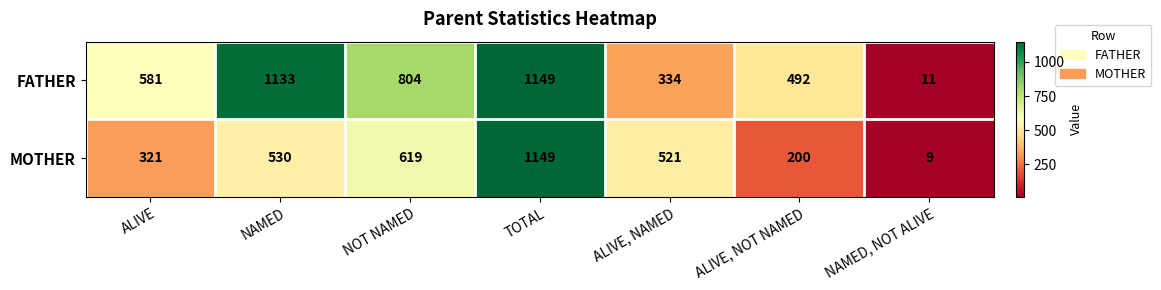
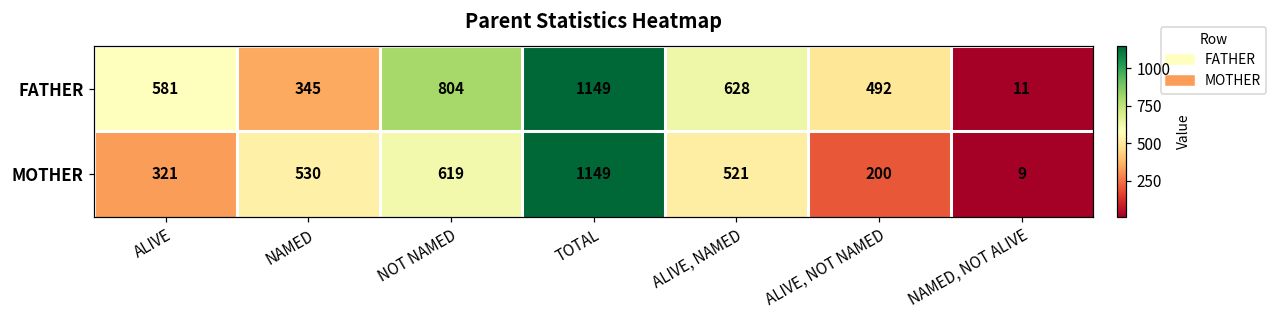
FATHER, NAMED: 1133 -> 345
FATHER, ALIVE, NAMED: 334 -> 628
